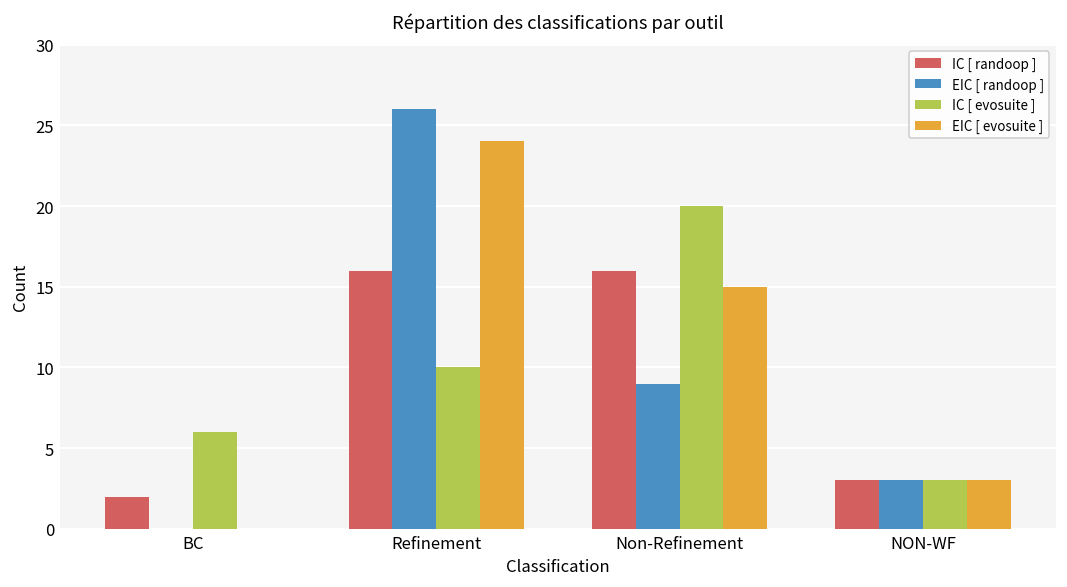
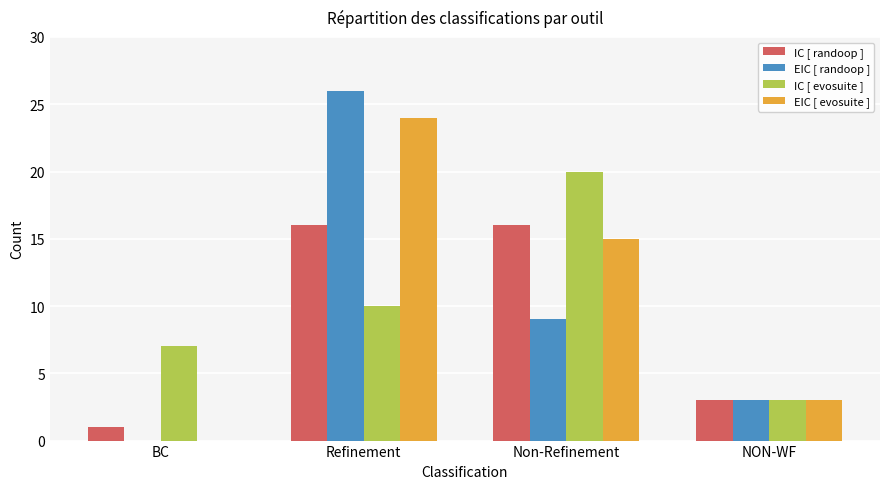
IC [ randoop ], BC: 2 -> 1
IC [ evosuite ], BC: 6 -> 7
